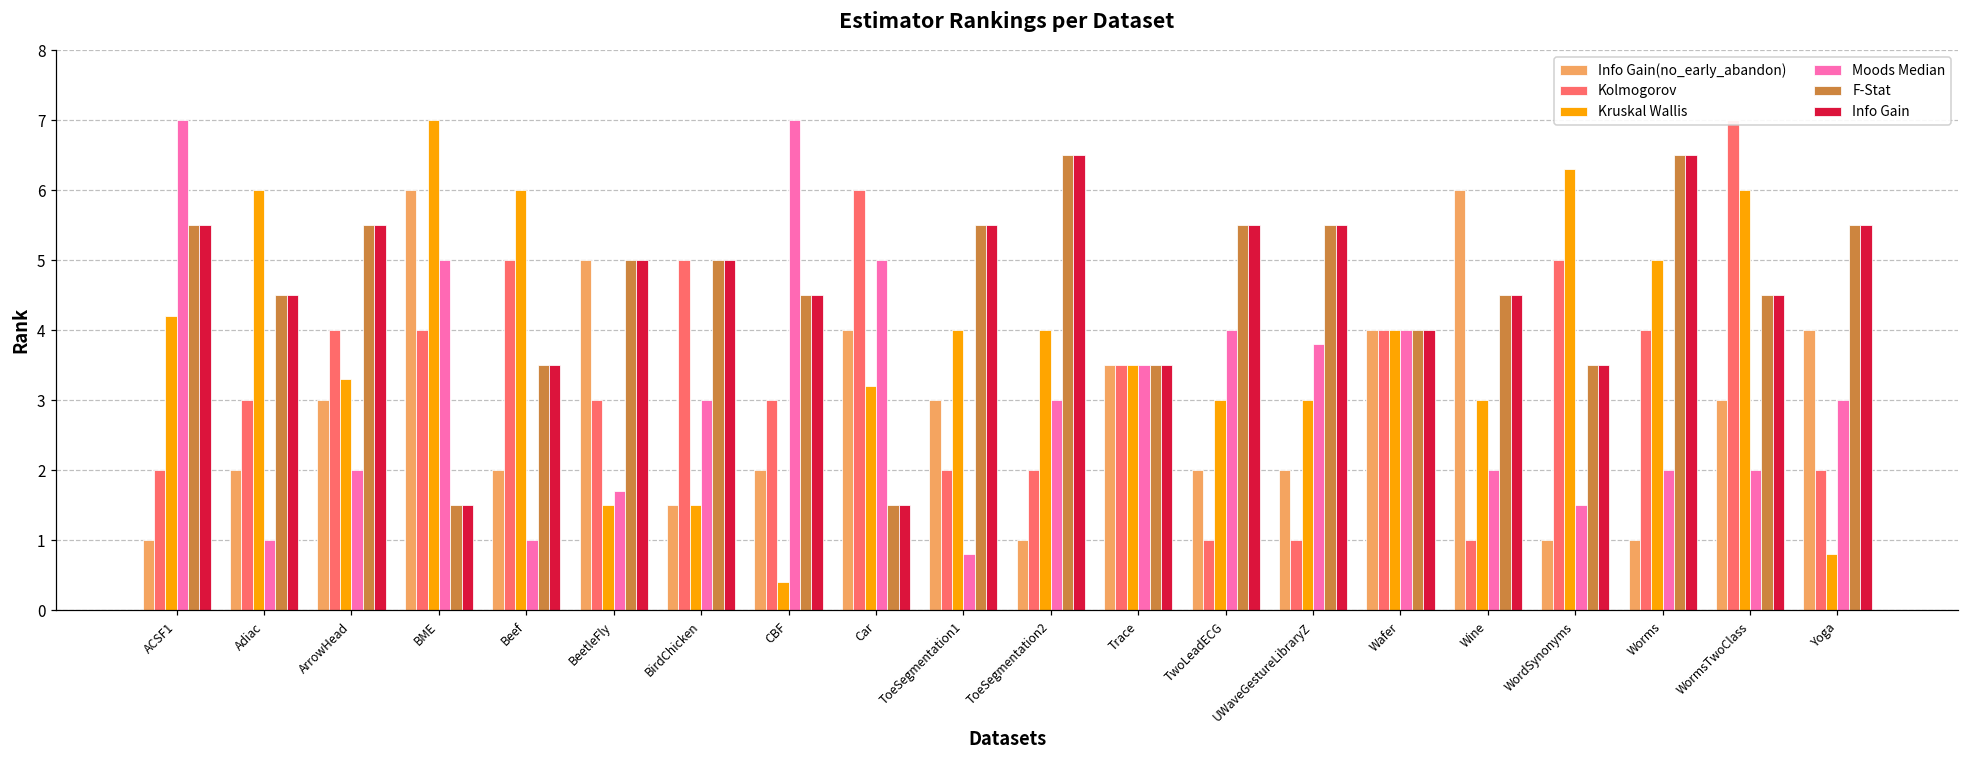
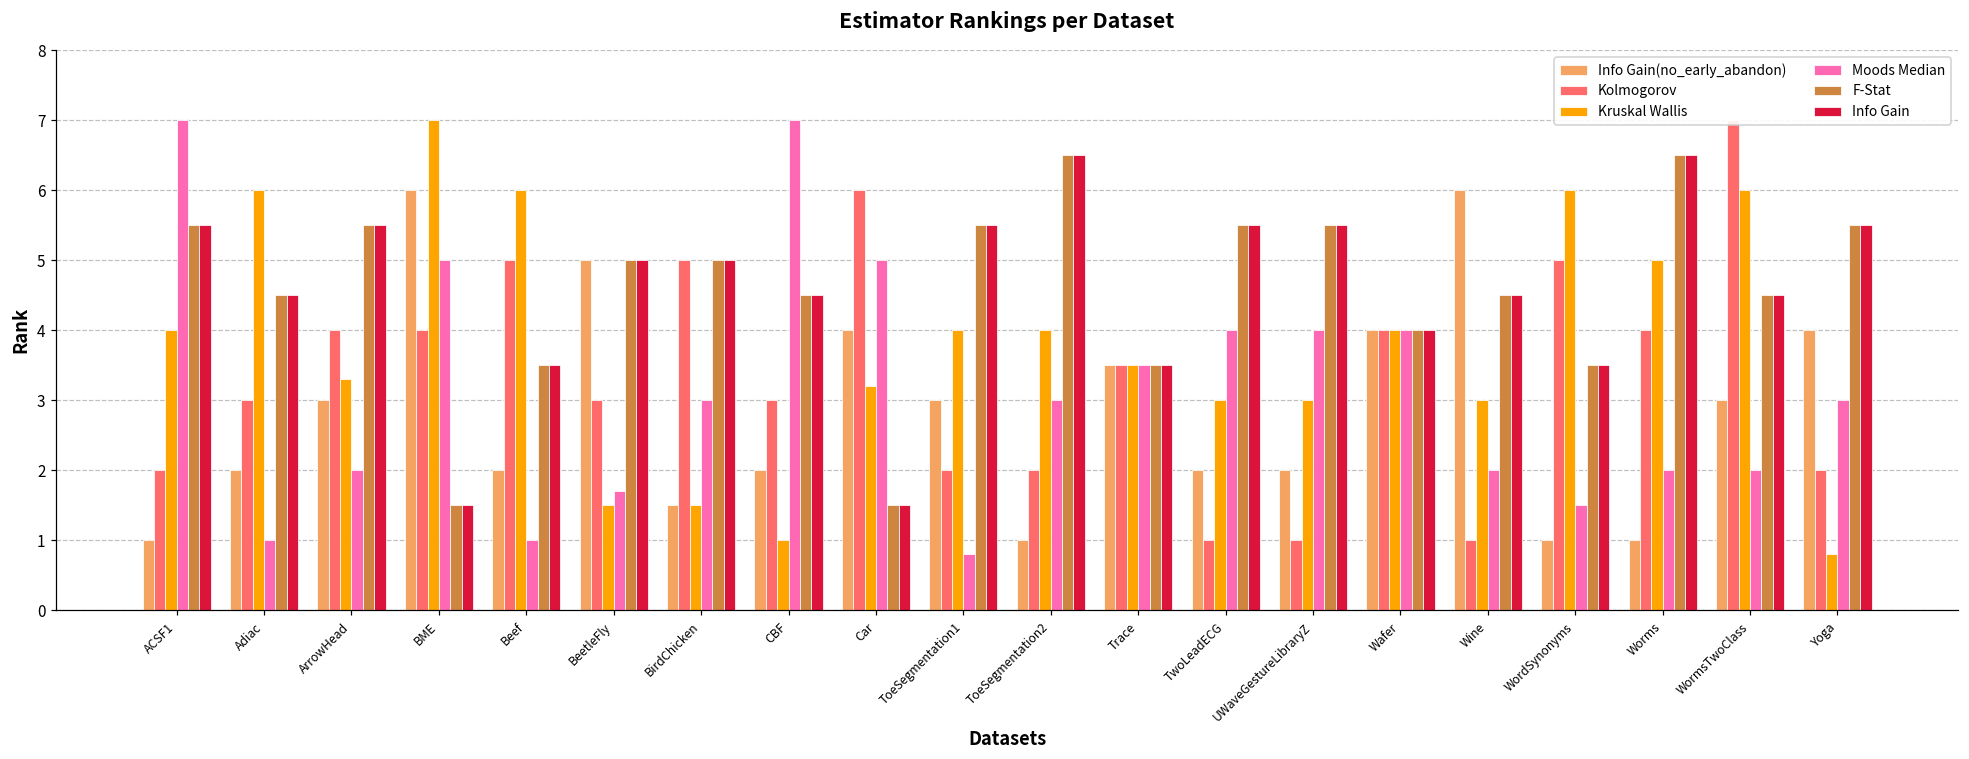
Kruskal Wallis, ACSF1: 4.2 -> 4.0
Kruskal Wallis, CBF: 0.4 -> 1.0
Moods Median, UWaveGestureLibraryZ: 3.8 -> 4.0
Kruskal Wallis, WordSynonyms: 6.3 -> 6.0
